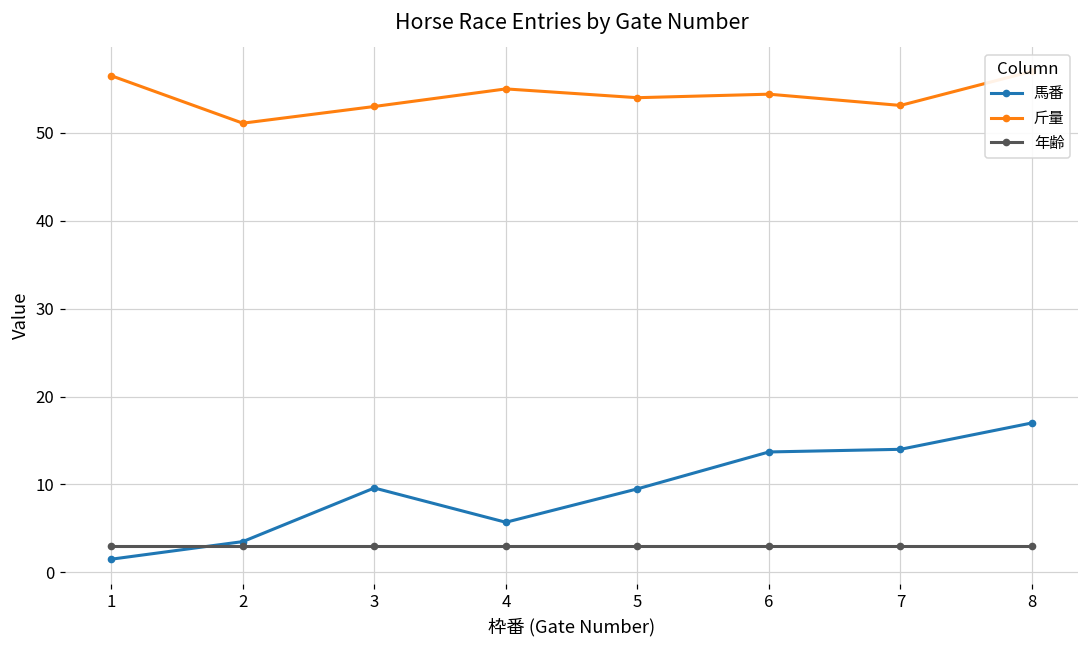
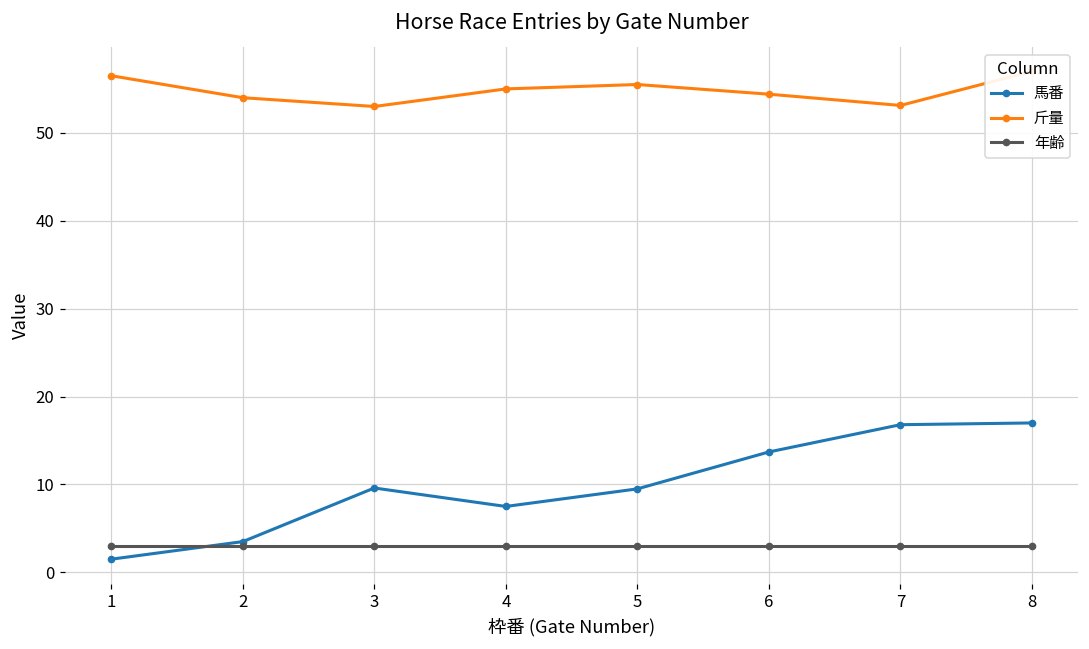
斤量, 2: 51 -> 54
馬番, 4: 6 -> 8
斤量, 5: 54 -> 56
馬番, 7: 14 -> 17
